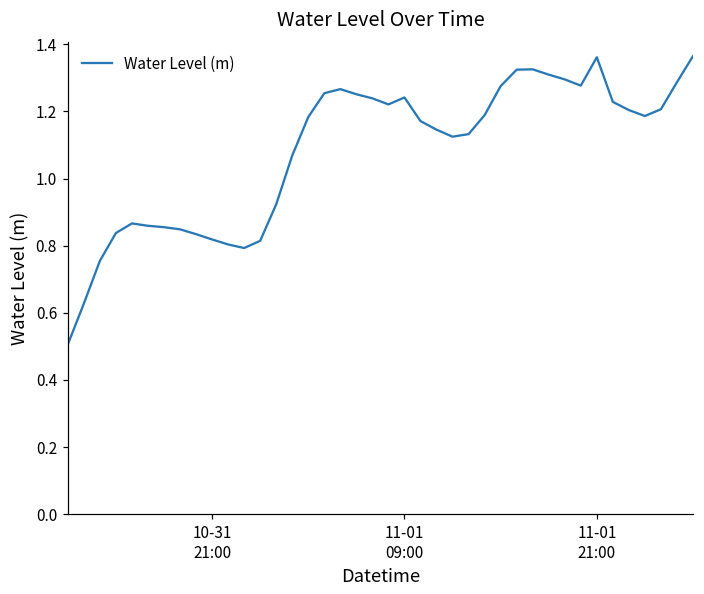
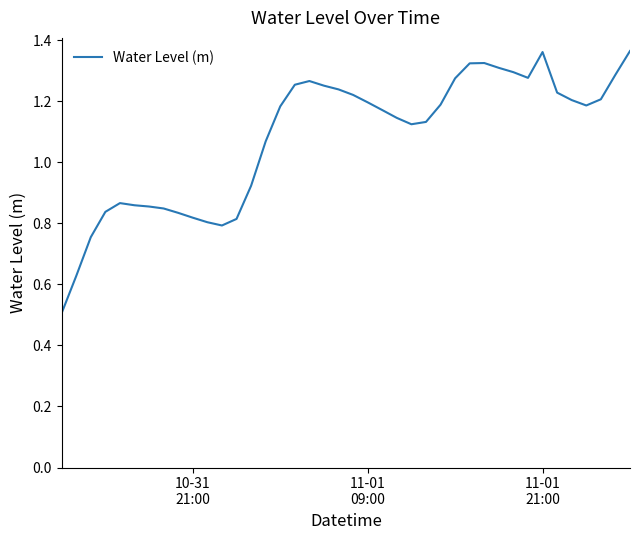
11-01 09:00: 1.24 -> 1.20
